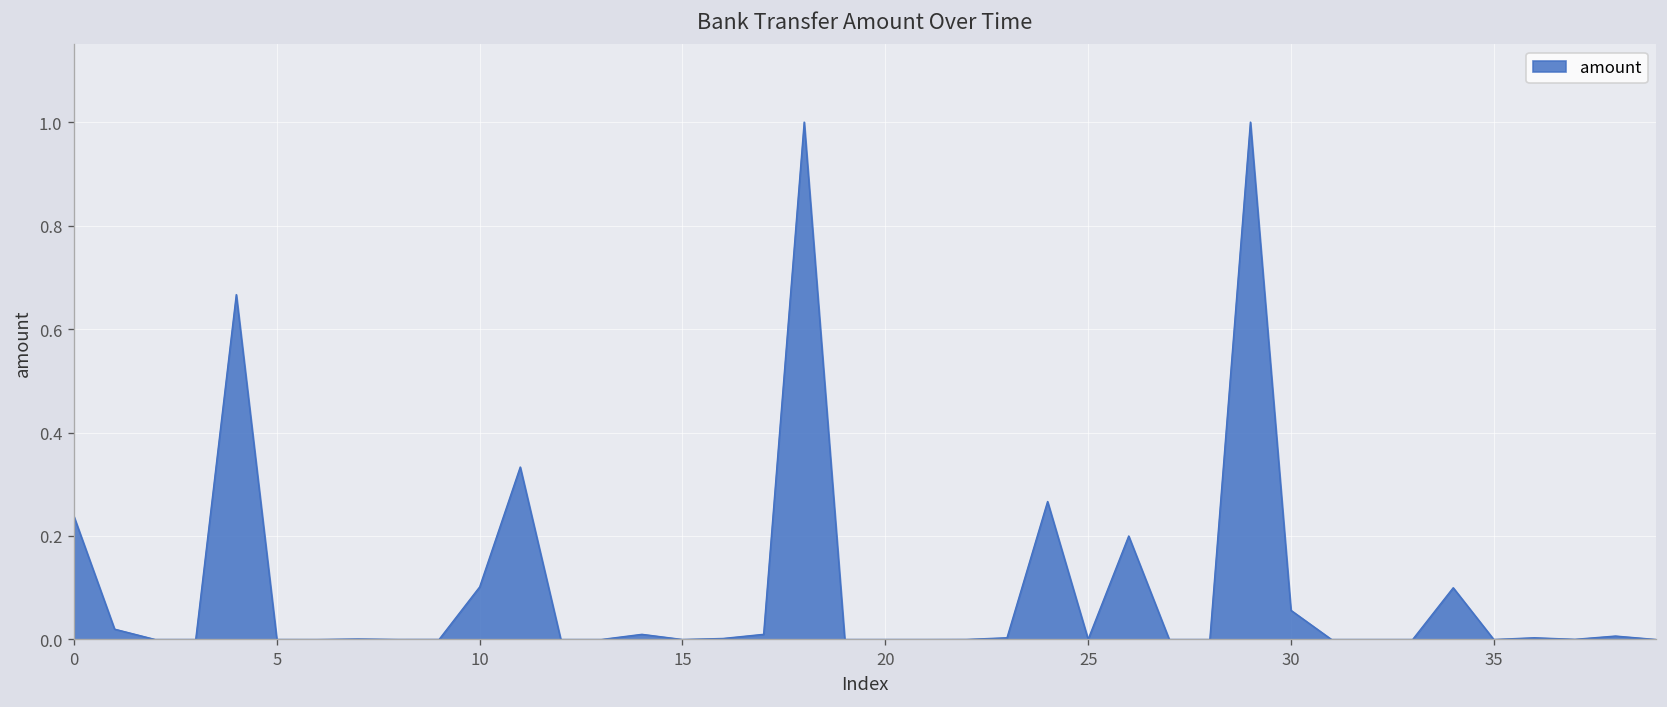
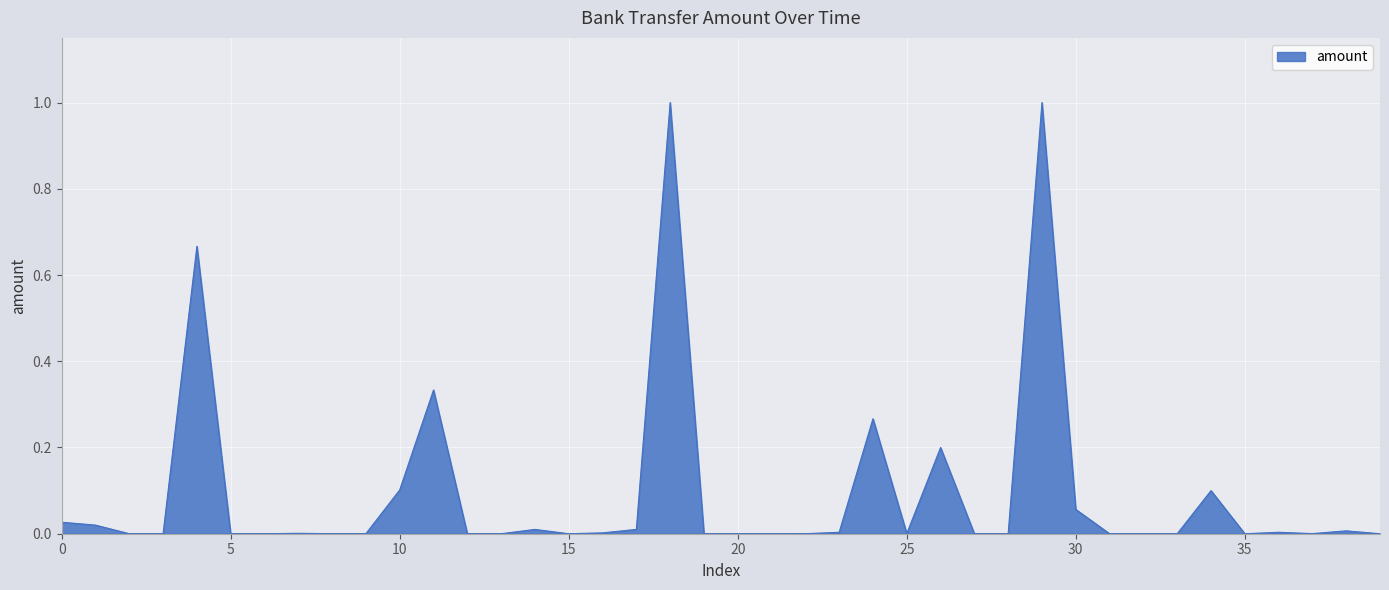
0: 0.24 -> 0.03
